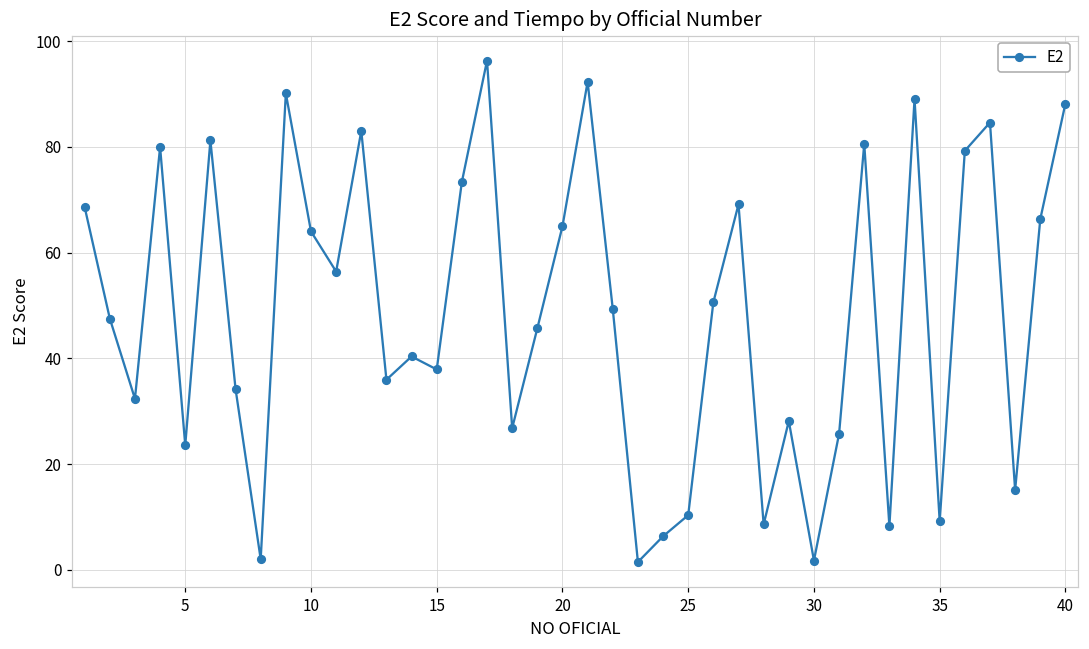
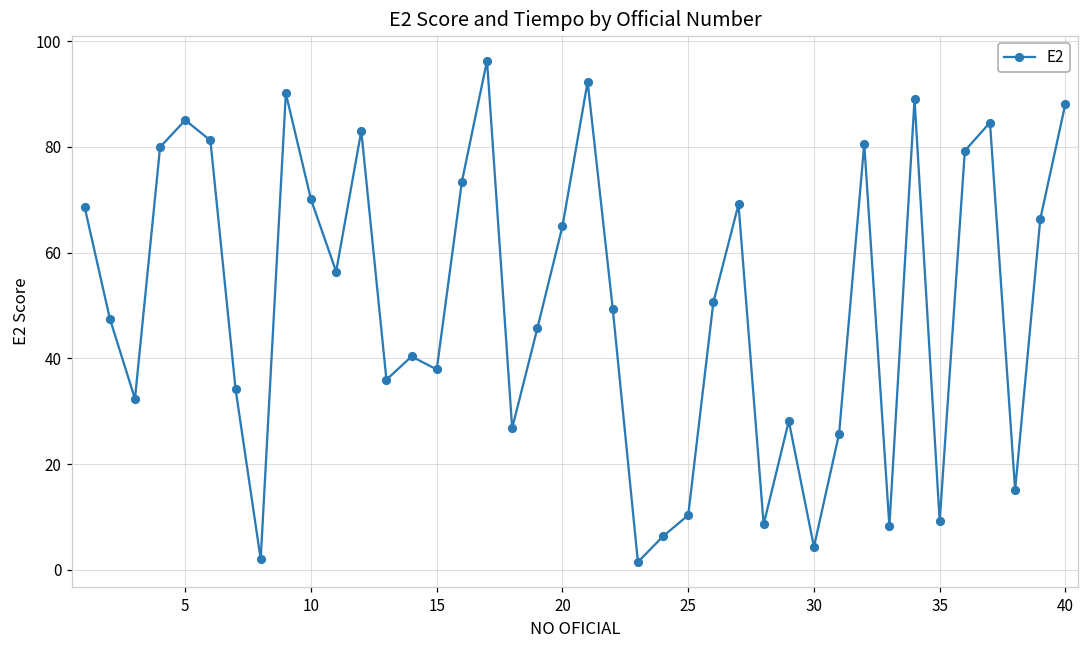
5: 24 -> 85
10: 64 -> 70
30: 2 -> 4
